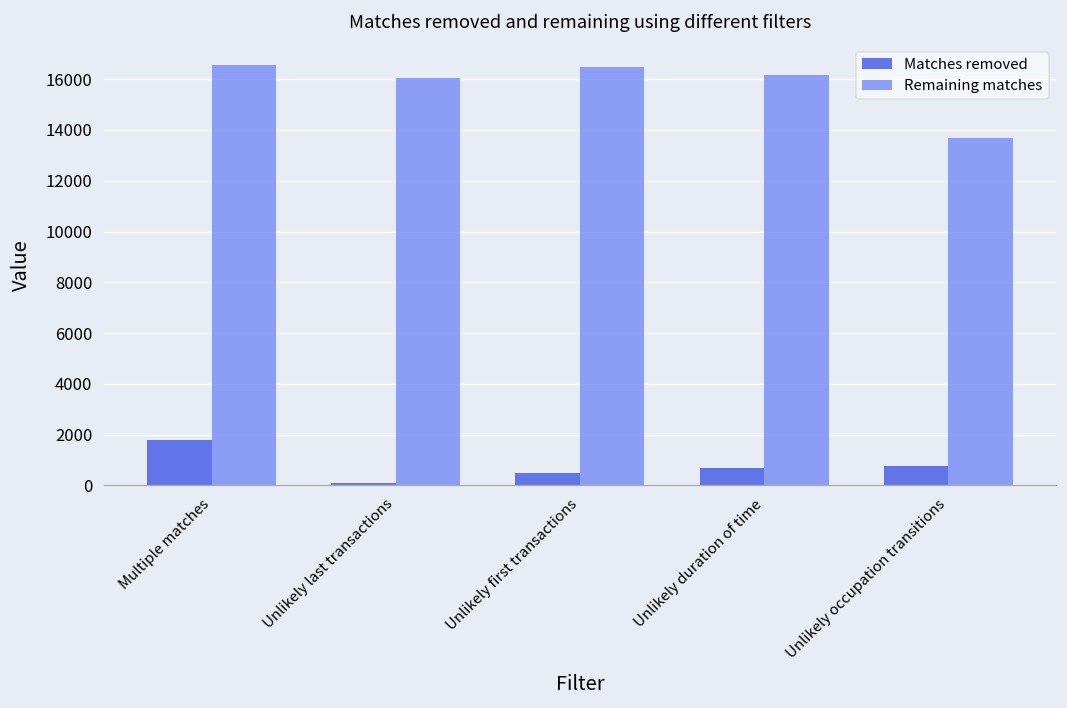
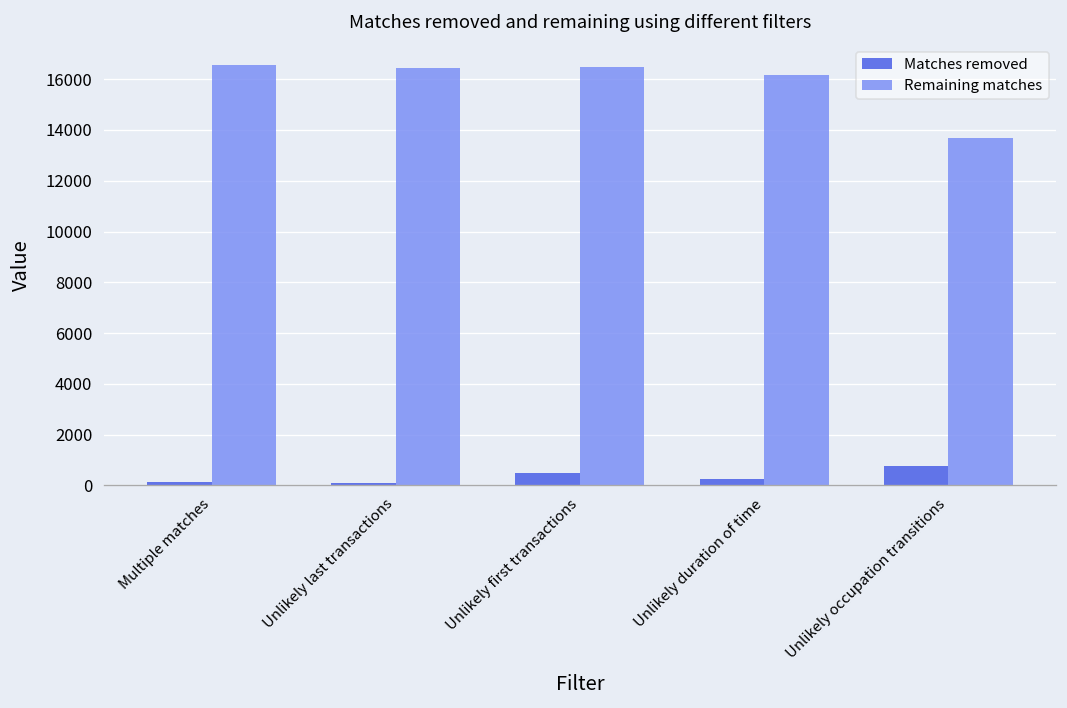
Matches removed, Multiple matches: 1800 -> 100
Remaining matches, Unlikely last transactions: 16100 -> 16500
Matches removed, Unlikely duration of time: 700 -> 200
